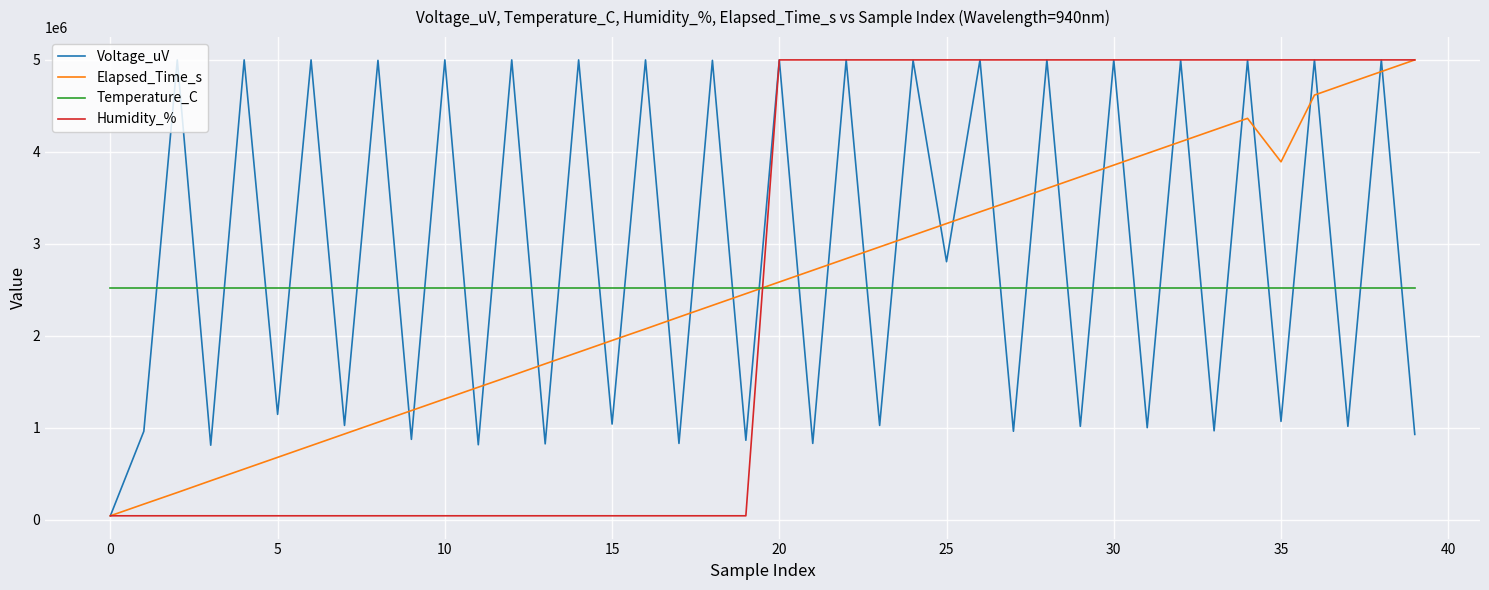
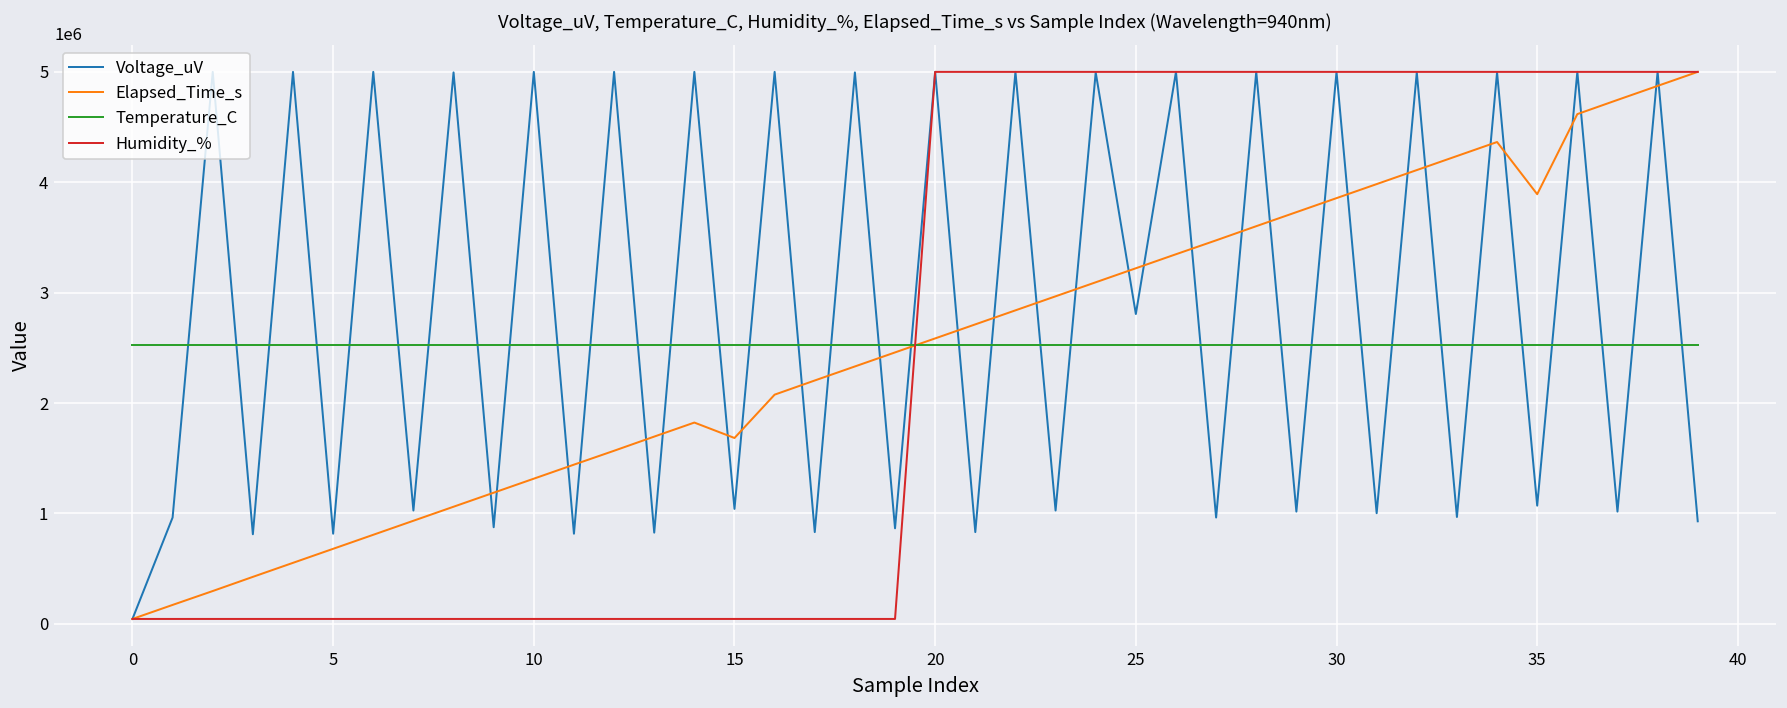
Voltage_uV, 5: 1100000 -> 800000
Elapsed_Time_s, 15: 2000000 -> 1700000
